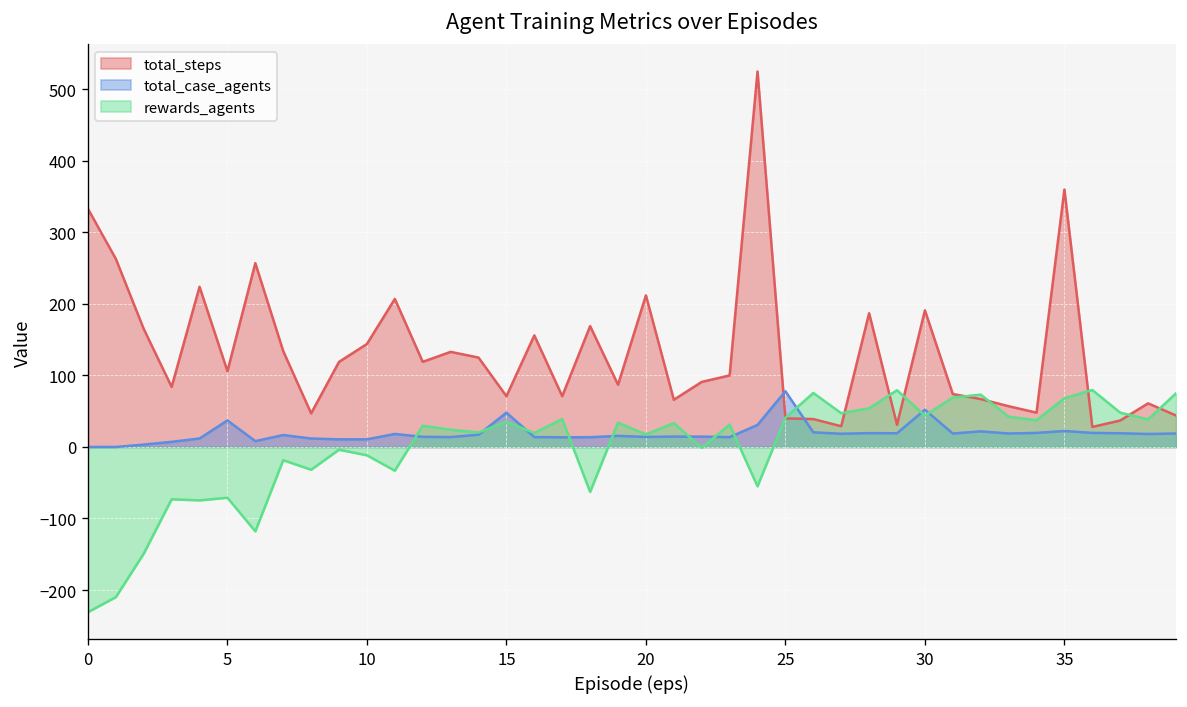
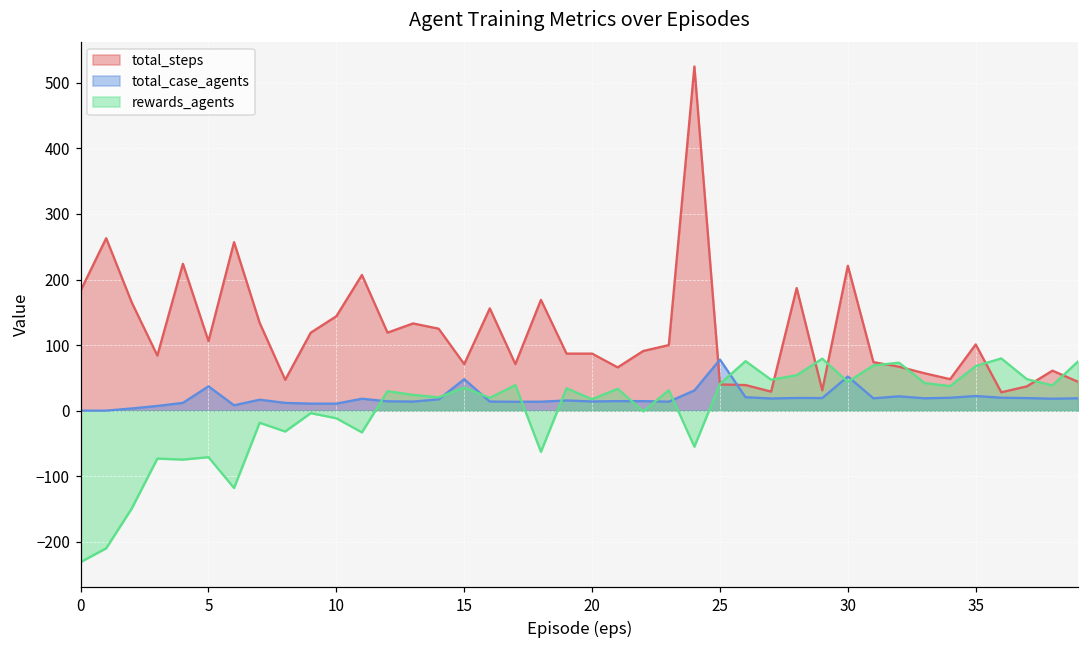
total_steps, 0: 330 -> 180
total_steps, 20: 210 -> 90
total_steps, 30: 190 -> 220
total_steps, 35: 360 -> 100
